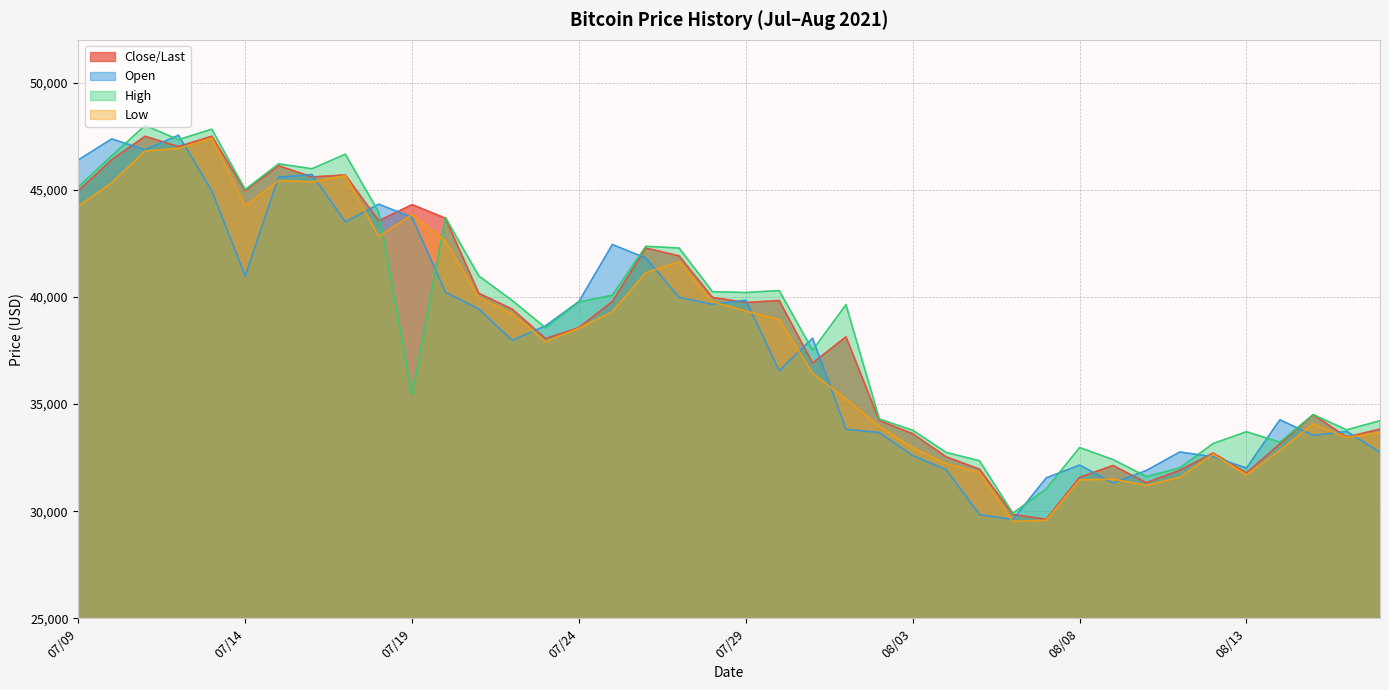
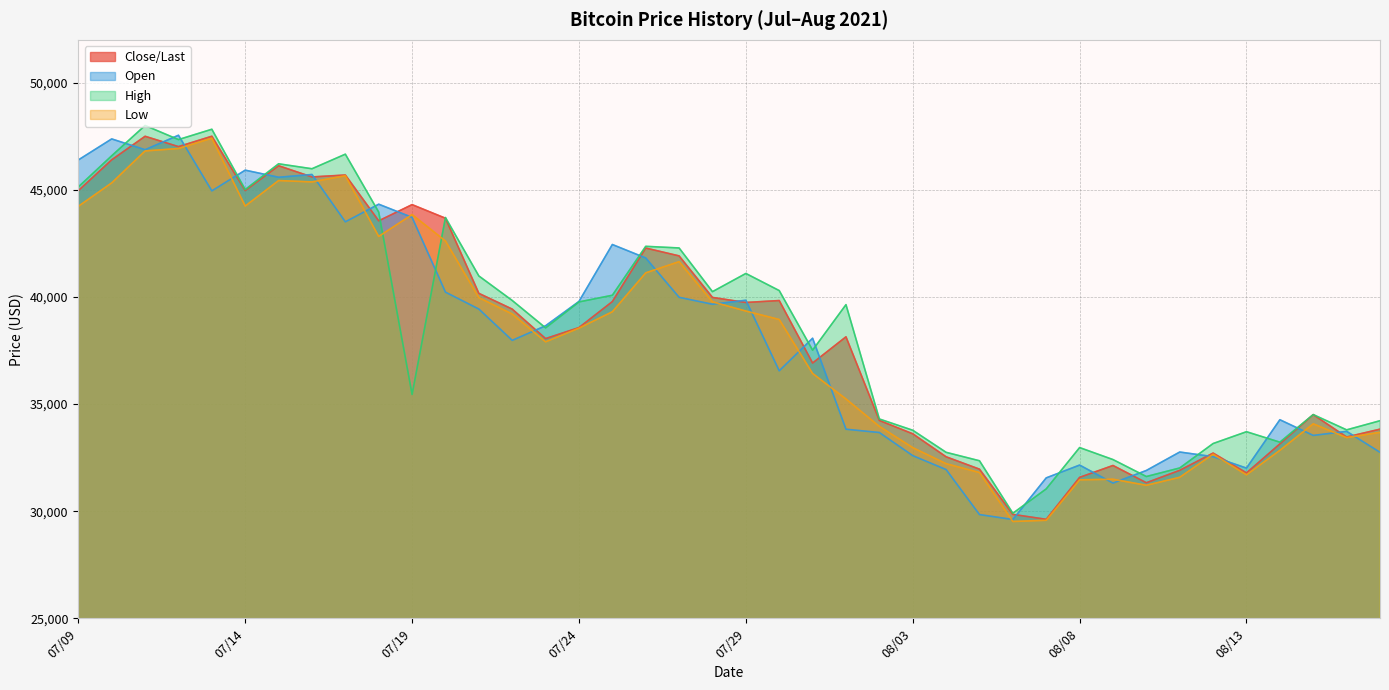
Open, 07/14: 41,000 -> 45,900
High, 07/29: 40,200 -> 41,100
